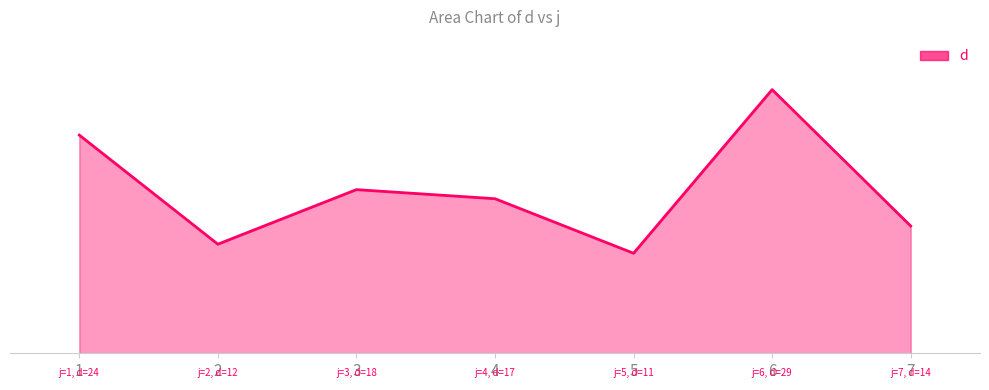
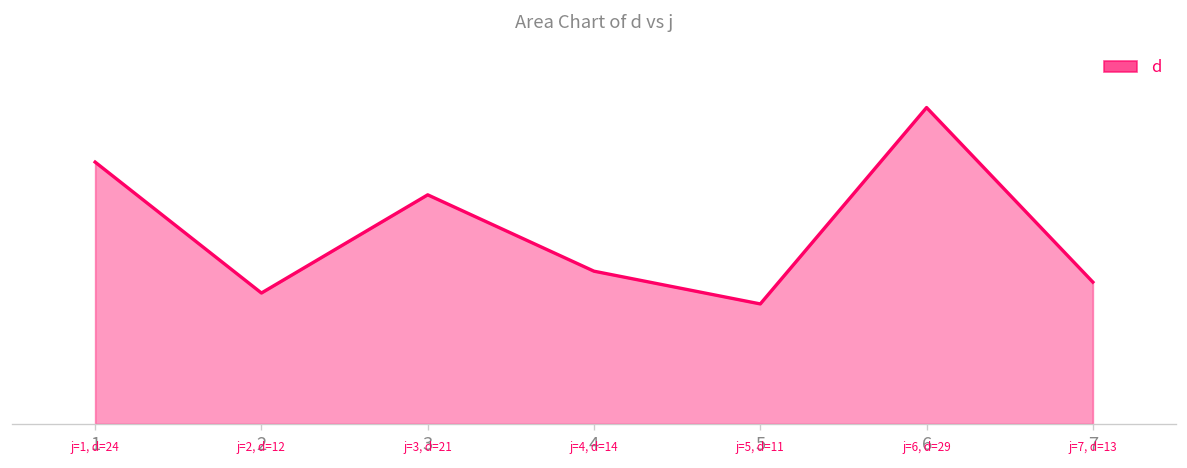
3: 18 -> 21
4: 17 -> 14
7: 14 -> 13
